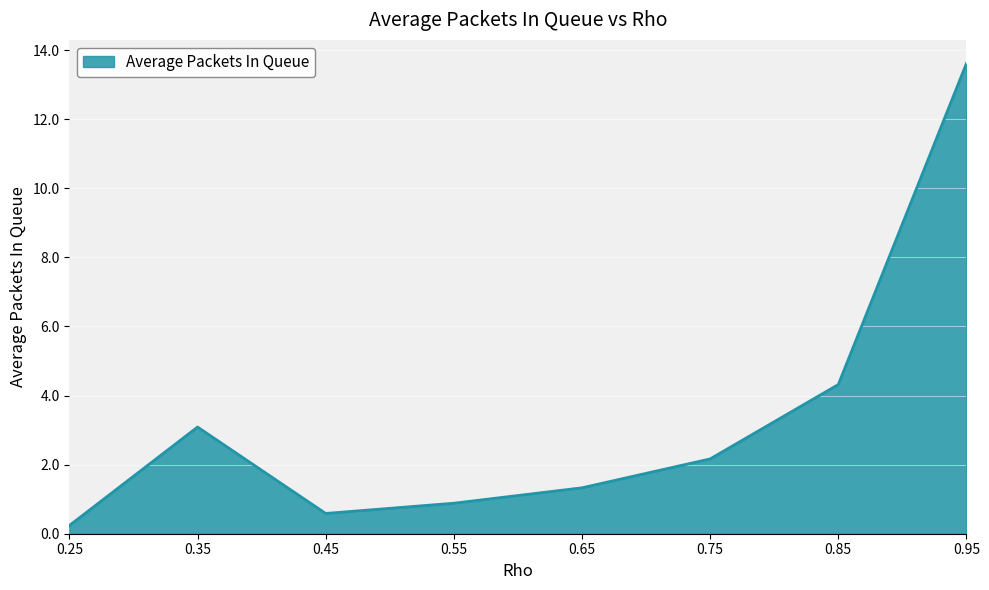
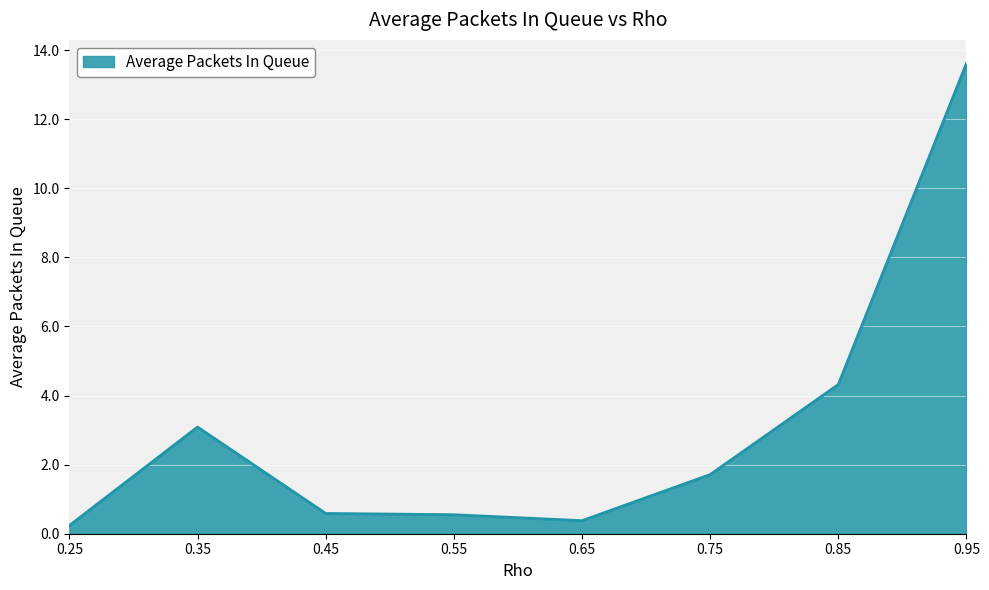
0.55: 0.9 -> 0.6
0.65: 1.3 -> 0.4
0.75: 2.2 -> 1.7
